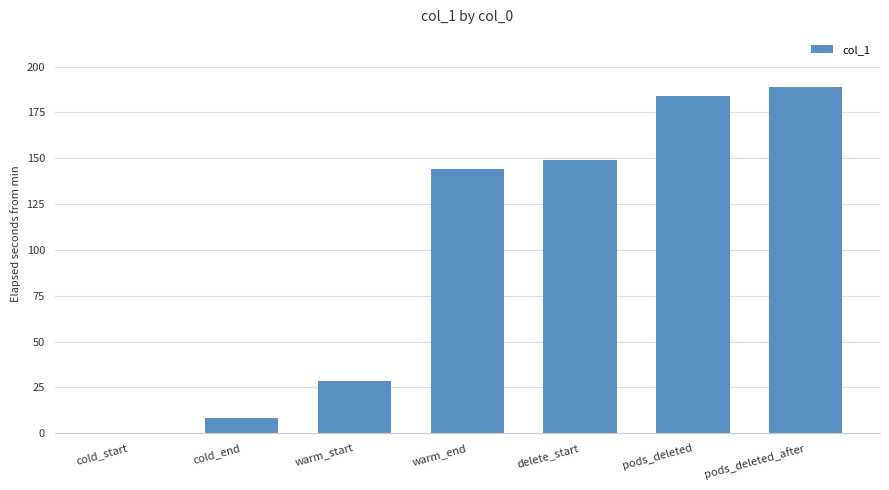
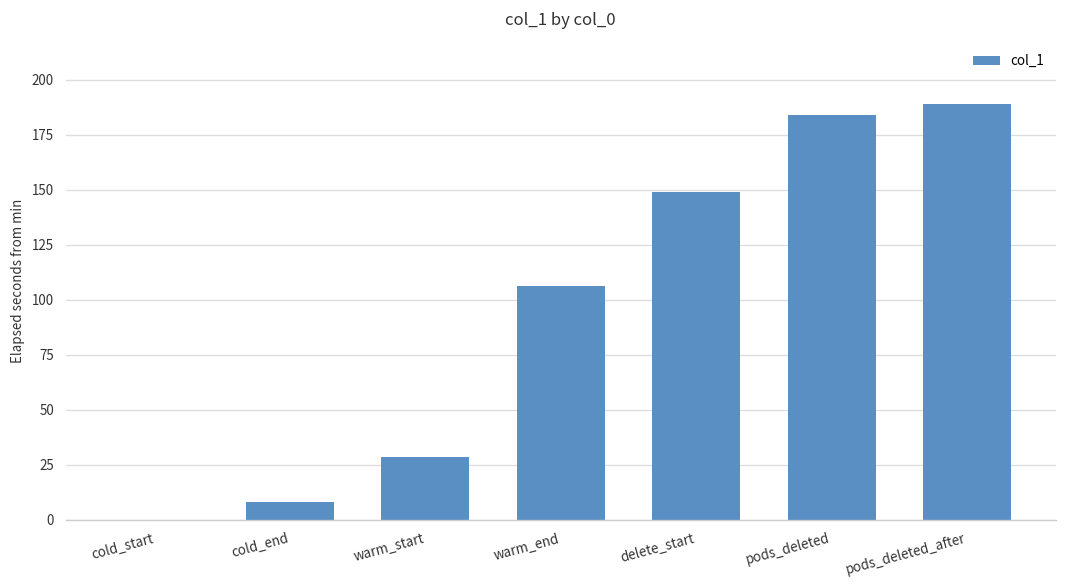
warm_end: 144 -> 106
